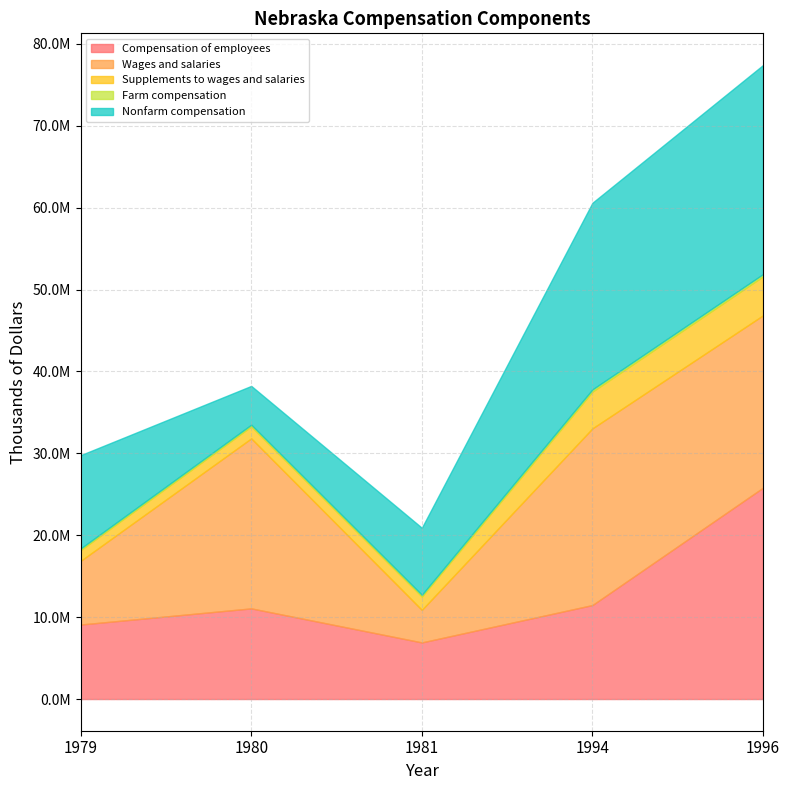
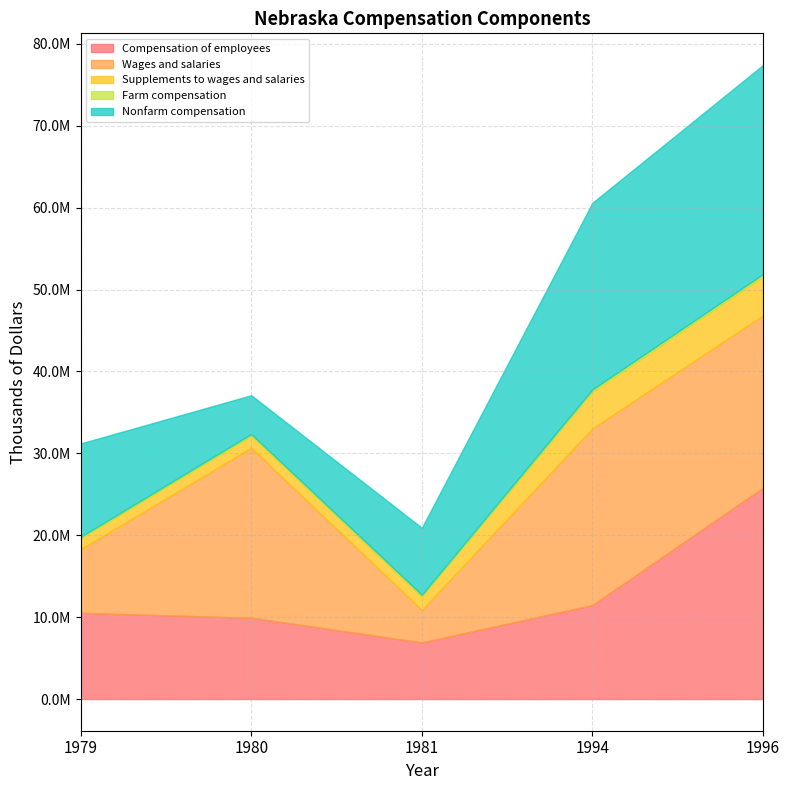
Compensation of employees, 1979: 9000000 -> 11000000
Compensation of employees, 1980: 11000000 -> 10000000
